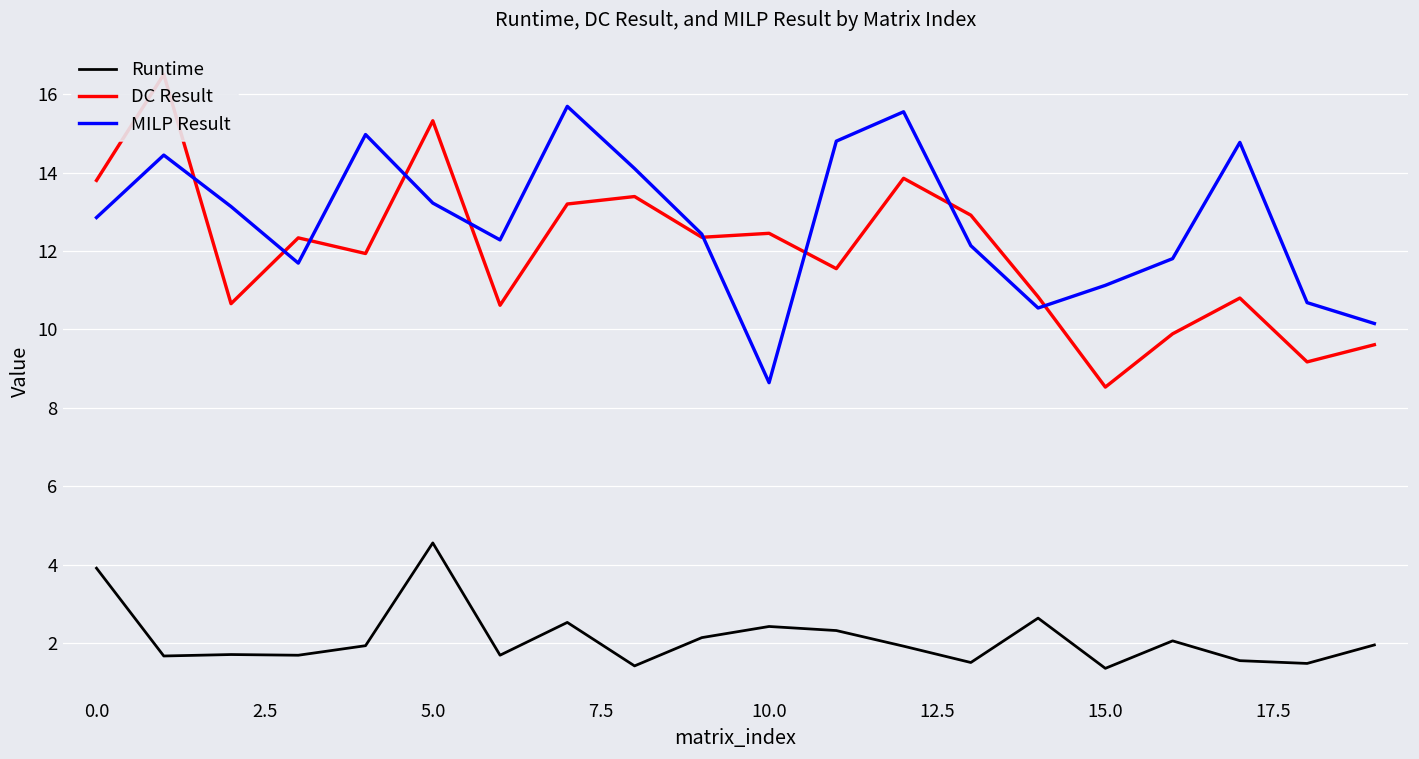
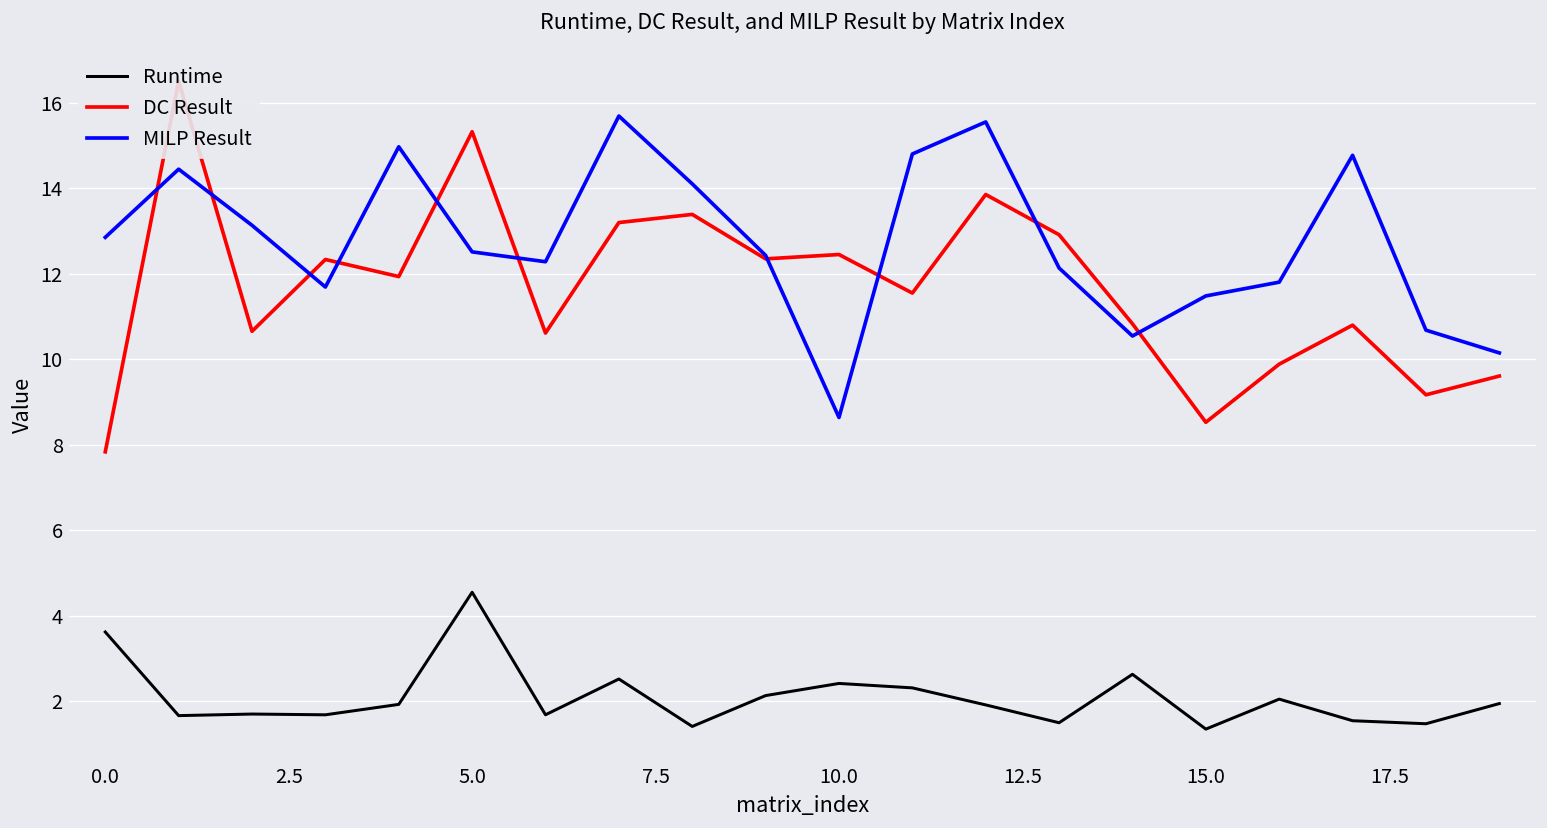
Runtime, 0.0: 3.9 -> 3.6
DC Result, 0.0: 13.8 -> 7.8
MILP Result, 5.0: 13.2 -> 12.5
MILP Result, 15.0: 11.1 -> 11.5
